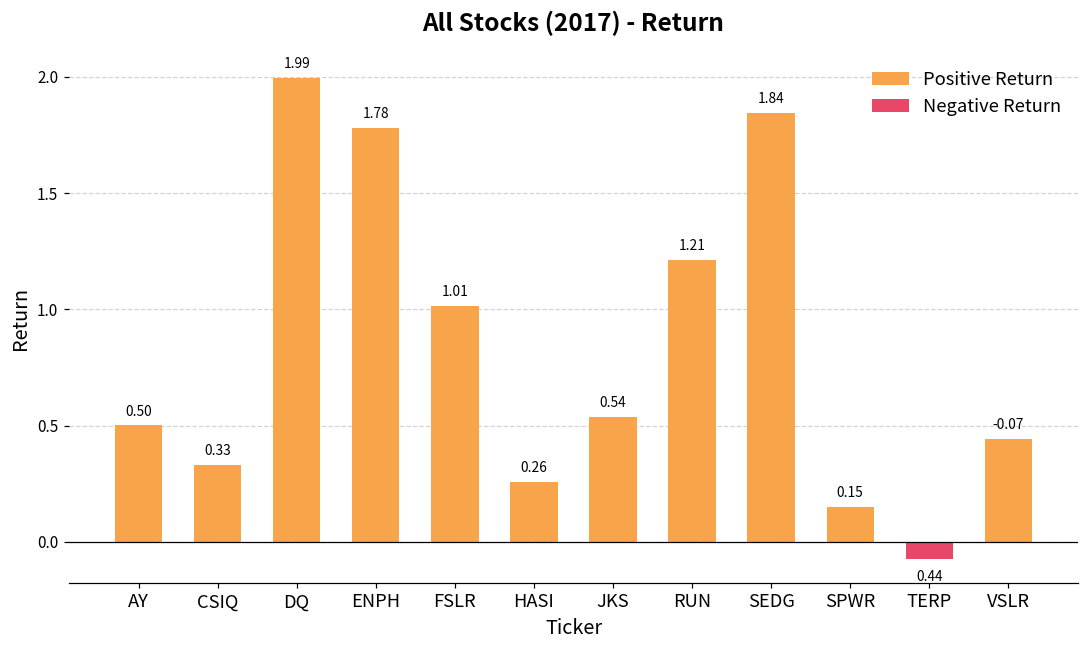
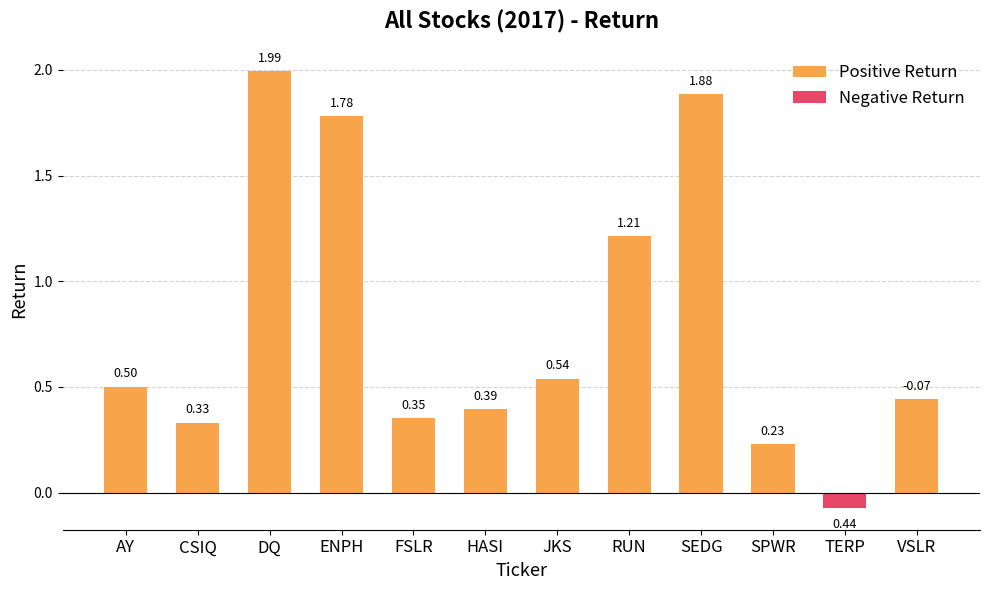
Positive Return, FSLR: 1.01 -> 0.35
Positive Return, HASI: 0.26 -> 0.39
Positive Return, SEDG: 1.84 -> 1.88
Positive Return, SPWR: 0.15 -> 0.23
